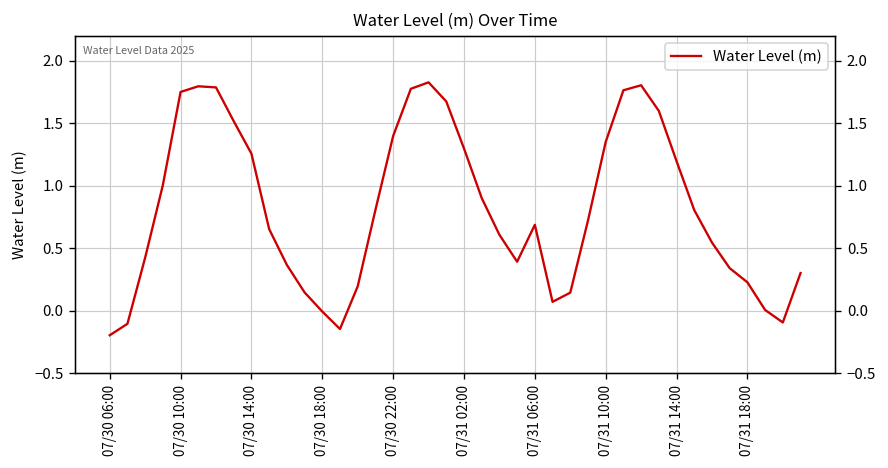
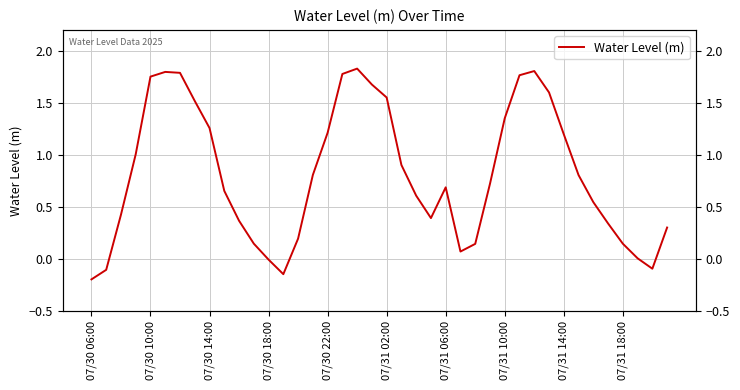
07/30 22:00: 1.40 -> 1.21
07/31 02:00: 1.30 -> 1.55
07/31 18:00: 0.23 -> 0.15
